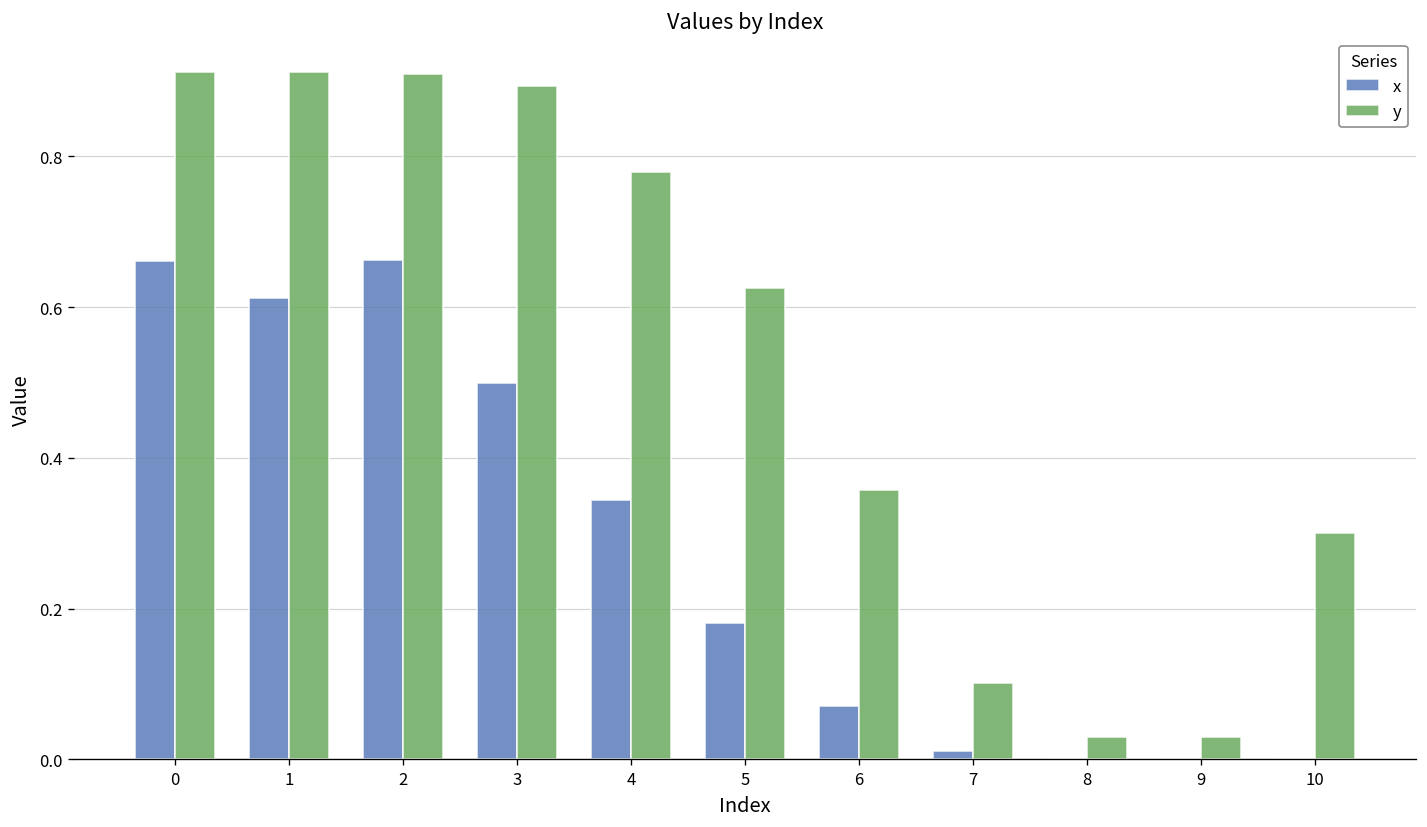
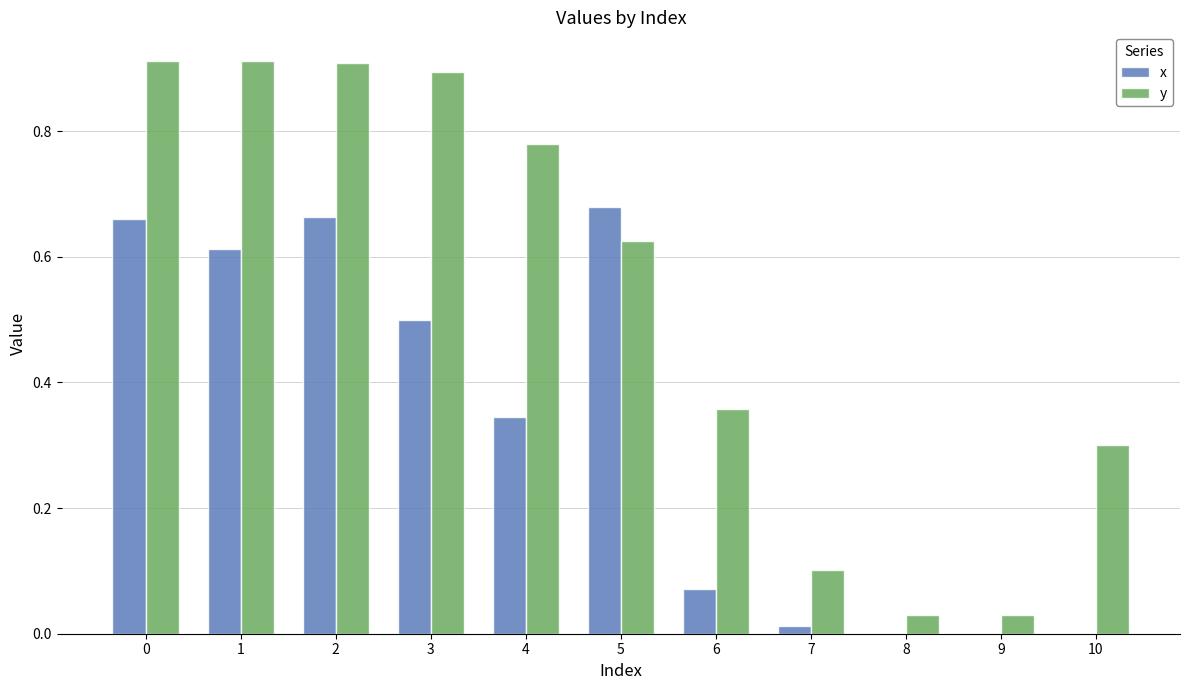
x, 5: 0.18 -> 0.68
